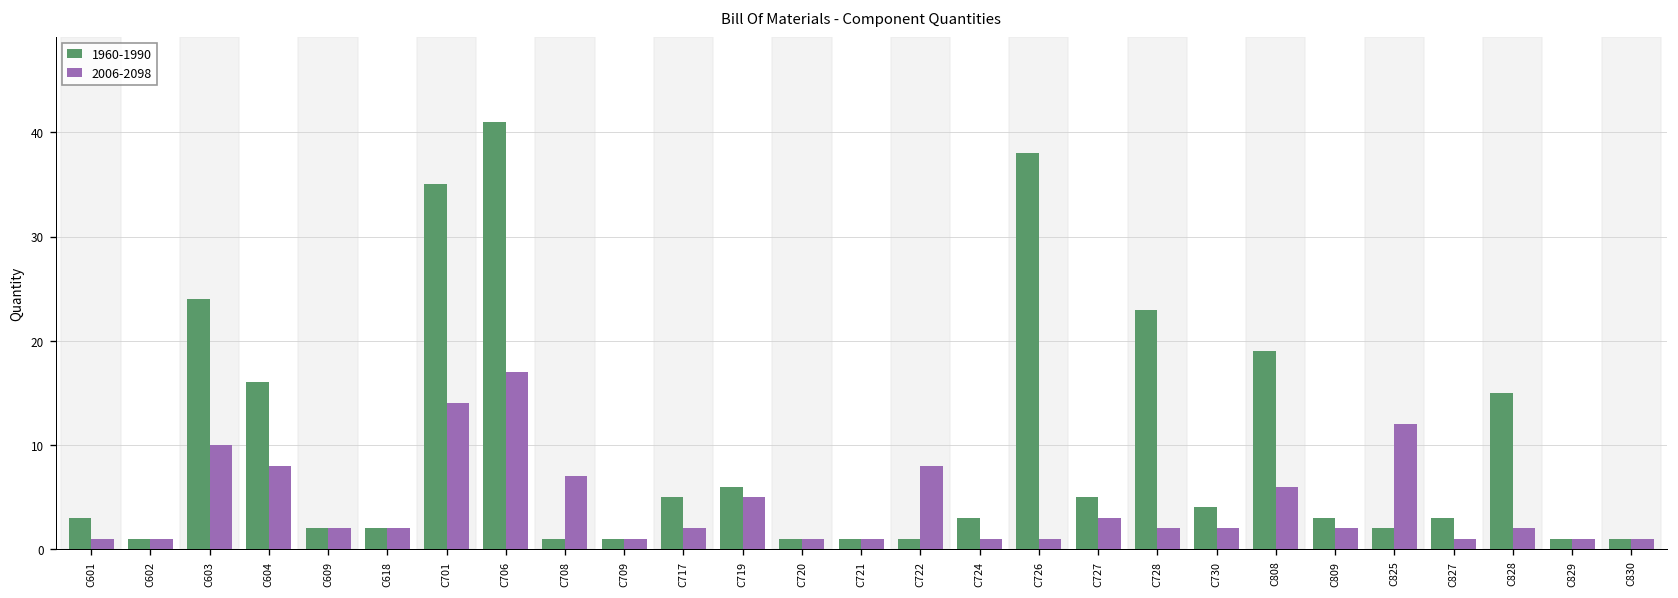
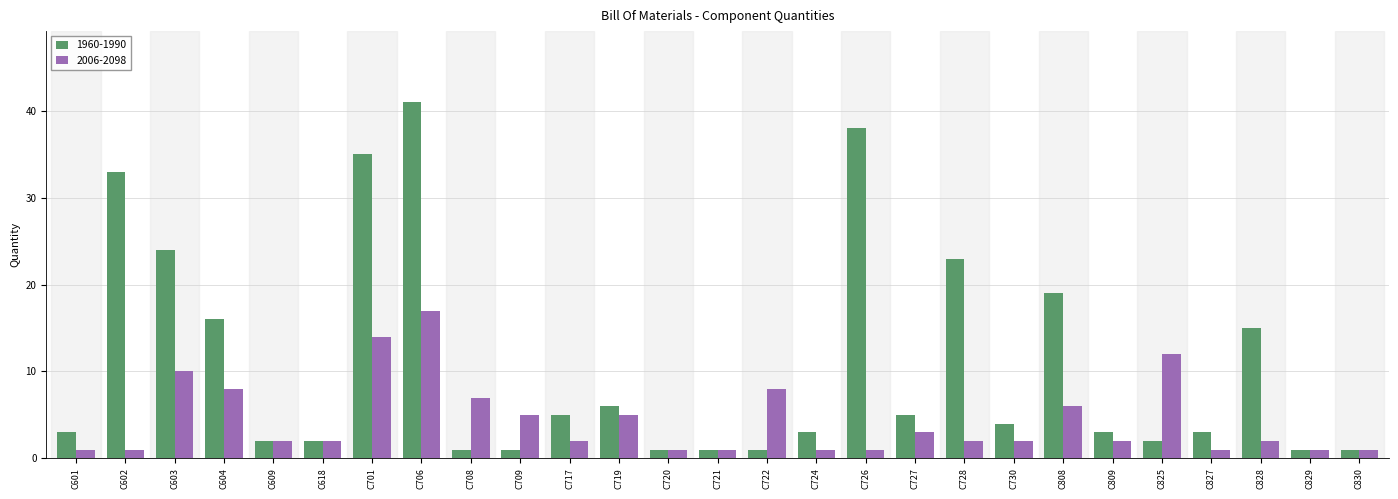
1960-1990, C602: 1 -> 33
2006-2098, C709: 1 -> 5
